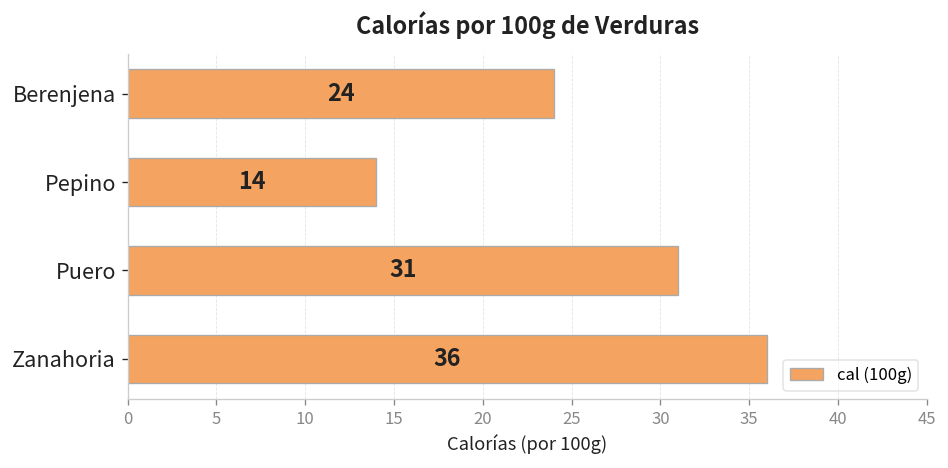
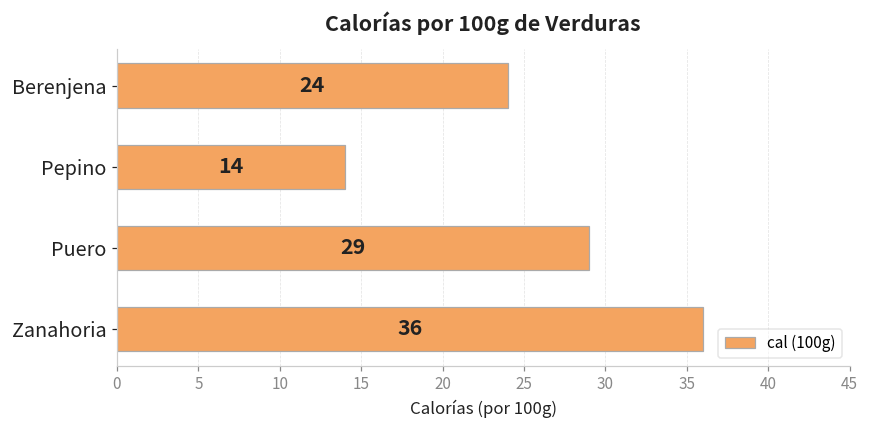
Puero: 31 -> 29
